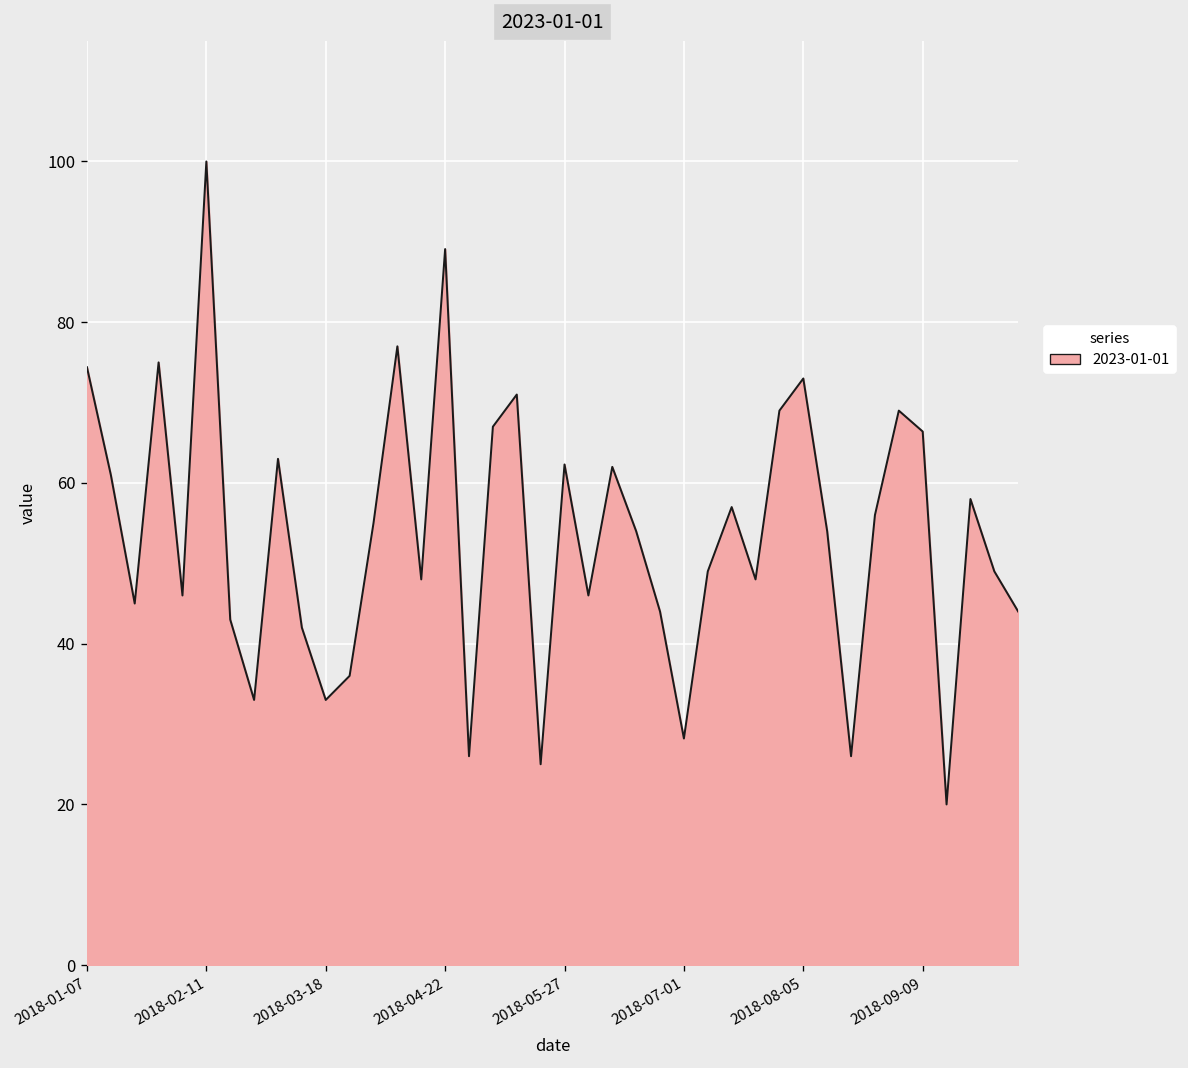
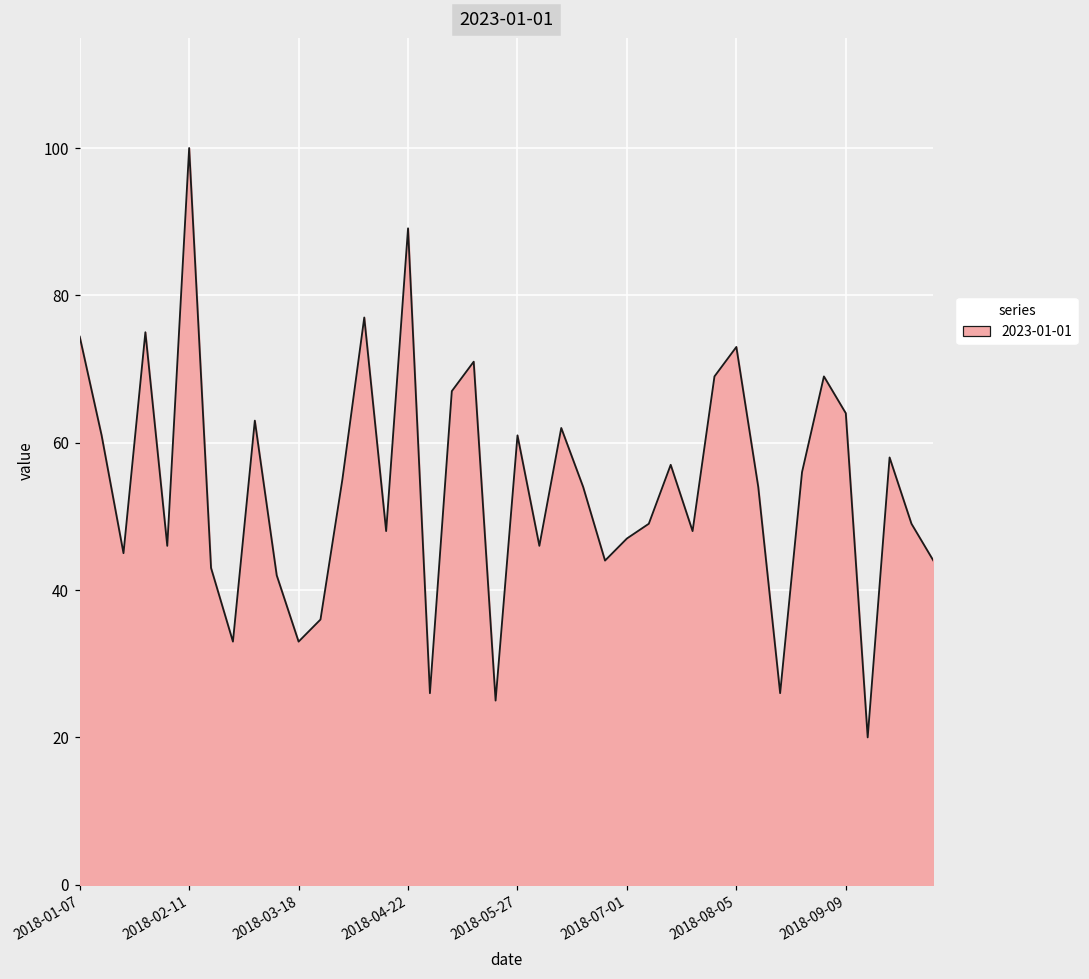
2018-05-27: 62 -> 61
2018-07-01: 28 -> 47
2018-09-09: 66 -> 64
